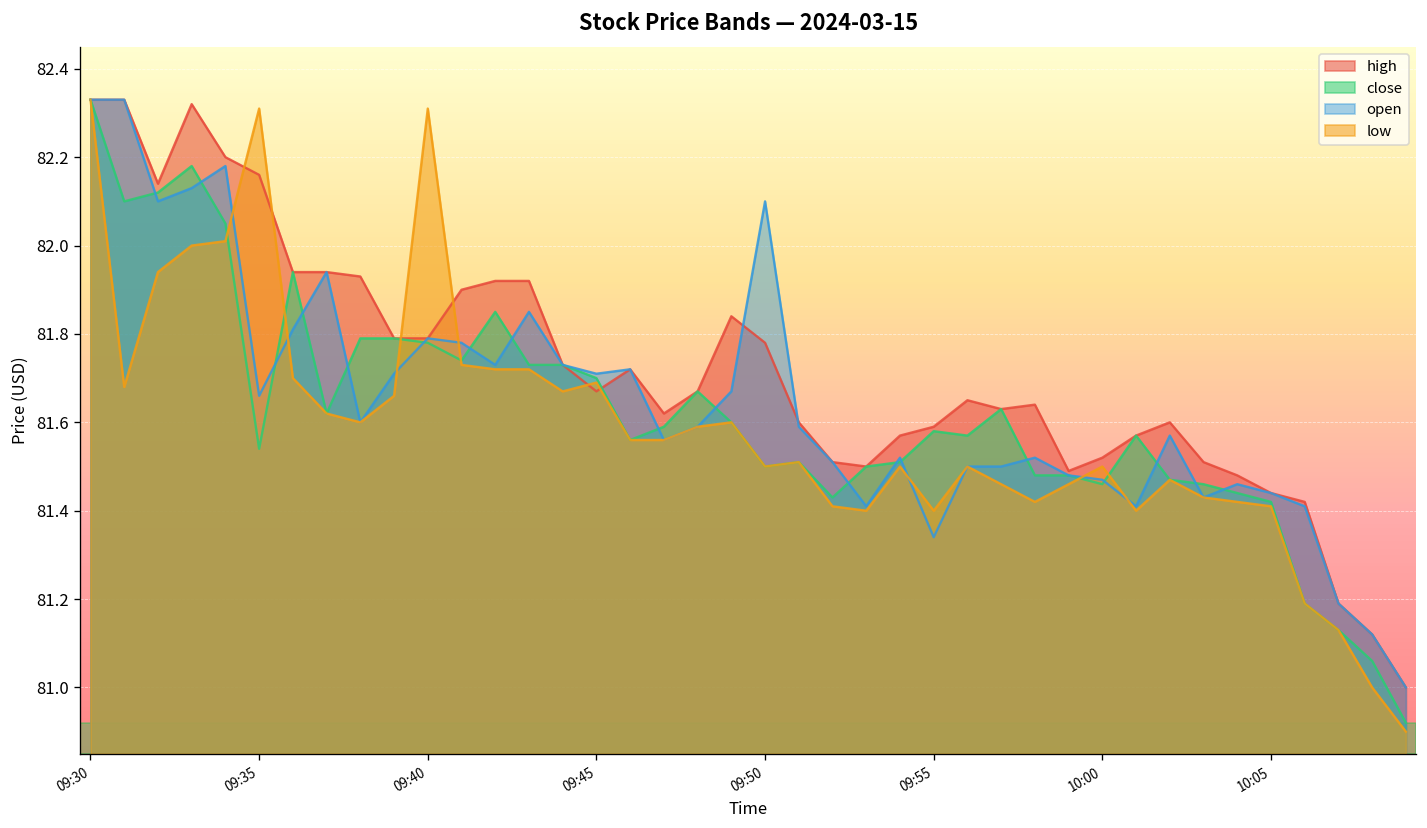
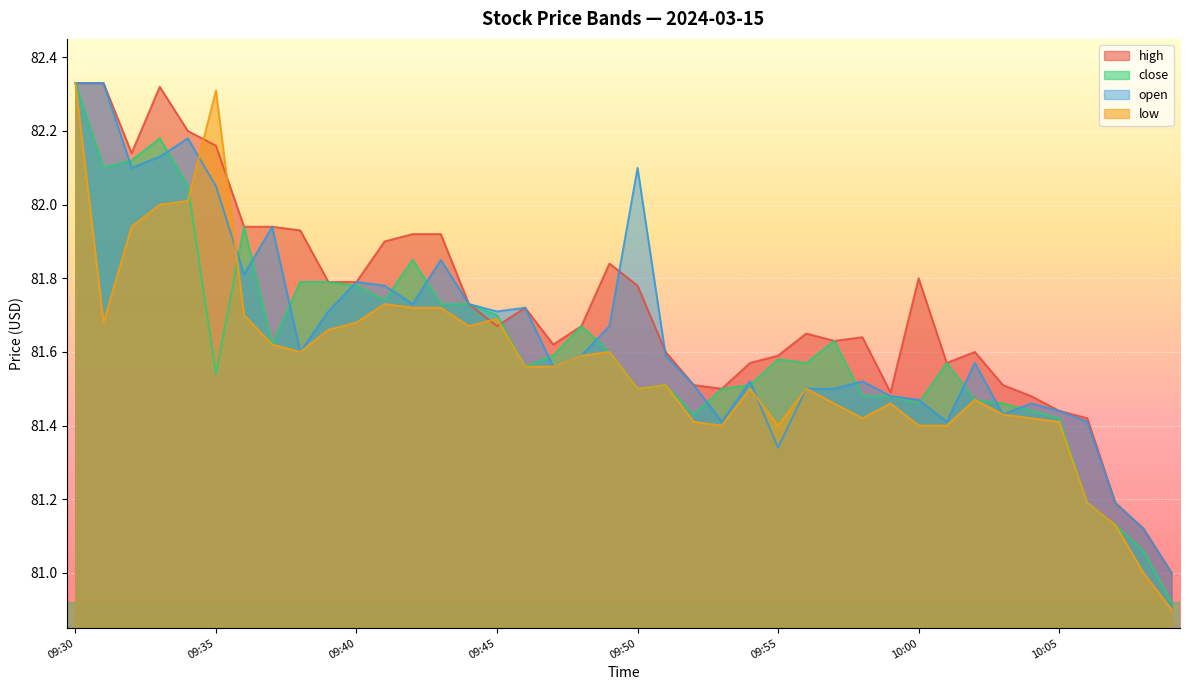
open, 09:35: 81.66 -> 82.05
low, 09:40: 82.31 -> 81.68
high, 10:00: 81.52 -> 81.80
low, 10:00: 81.5 -> 81.4
